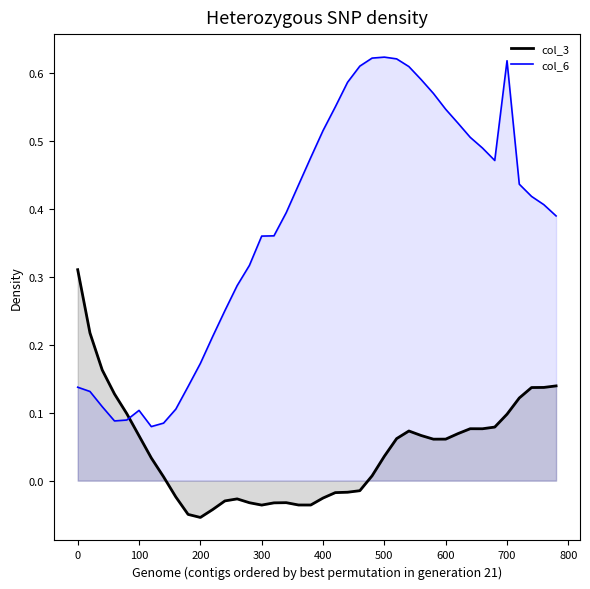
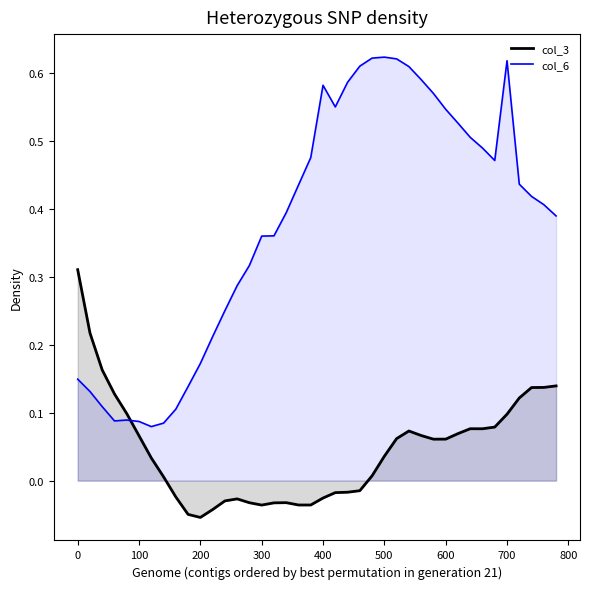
col_6, 0: 0.14 -> 0.15
col_6, 100: 0.10 -> 0.09
col_6, 400: 0.52 -> 0.58
